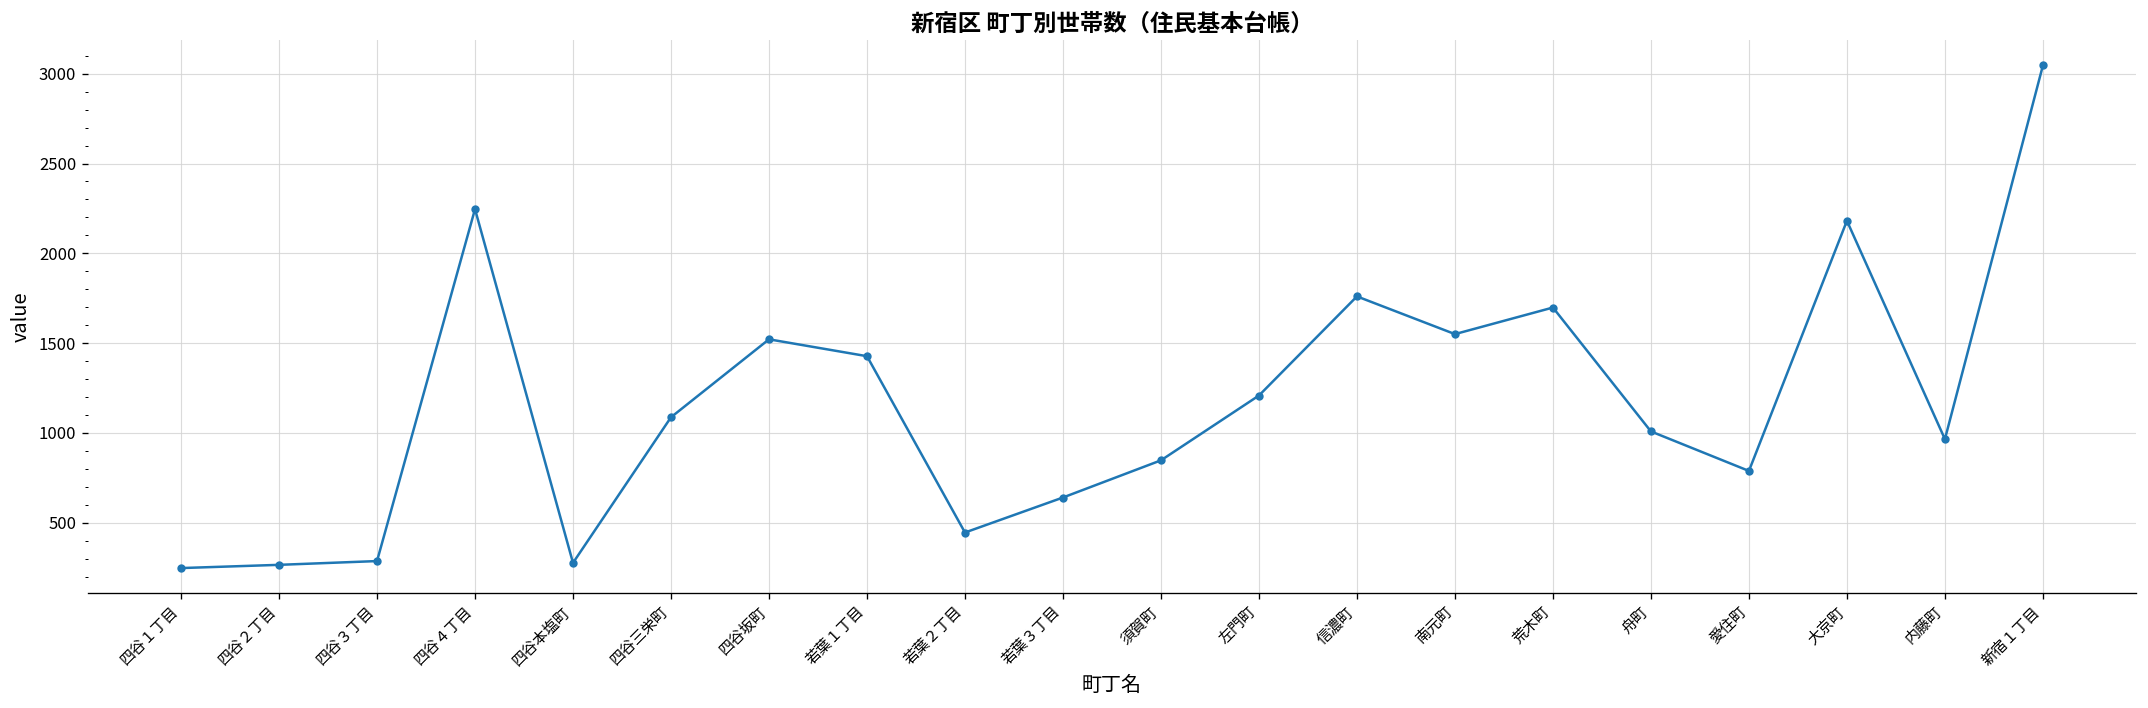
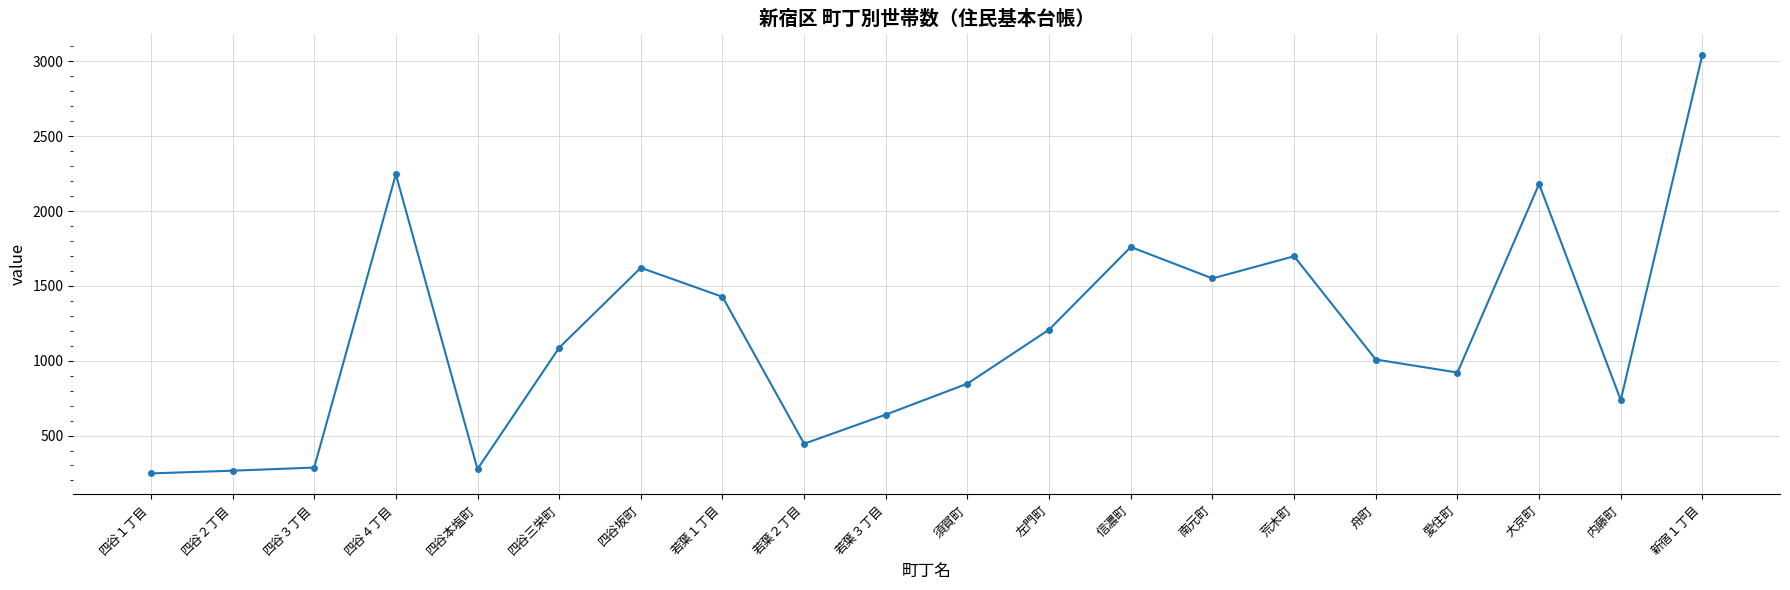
四谷坂町: 1520 -> 1620
愛住町: 790 -> 920
内藤町: 970 -> 740
